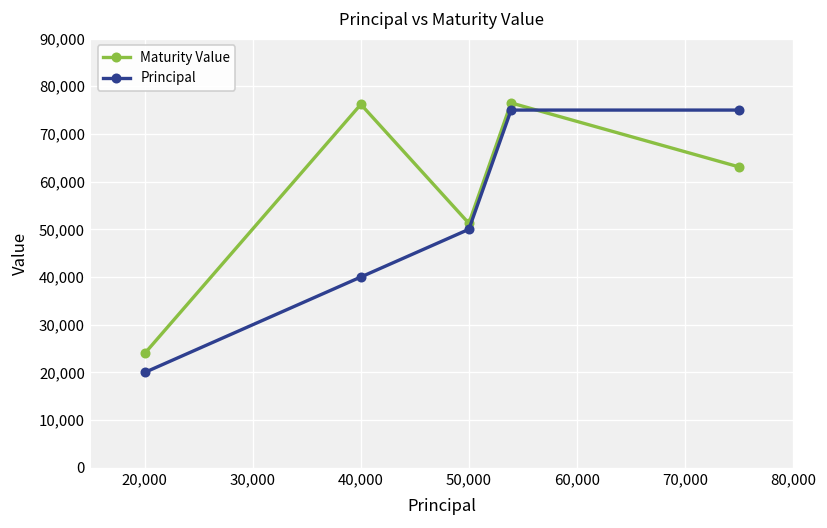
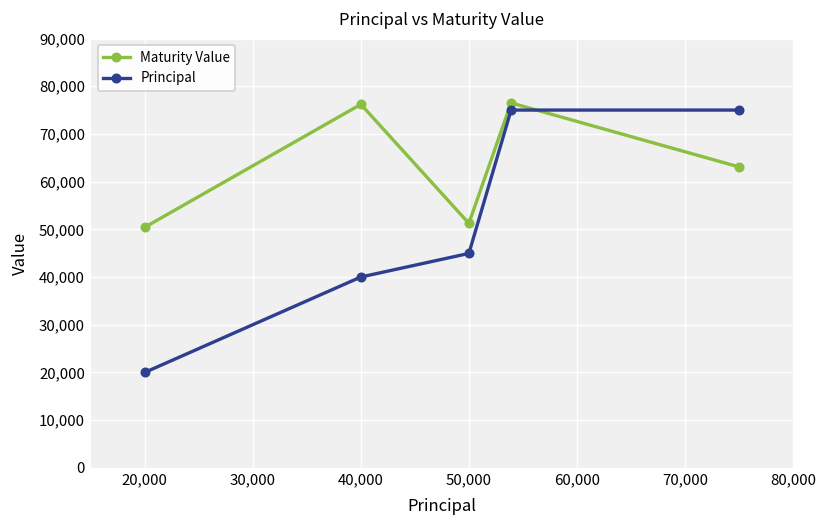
Maturity Value, 20,000: 24,000 -> 50,000
Principal, 50,000: 50,000 -> 45,000
